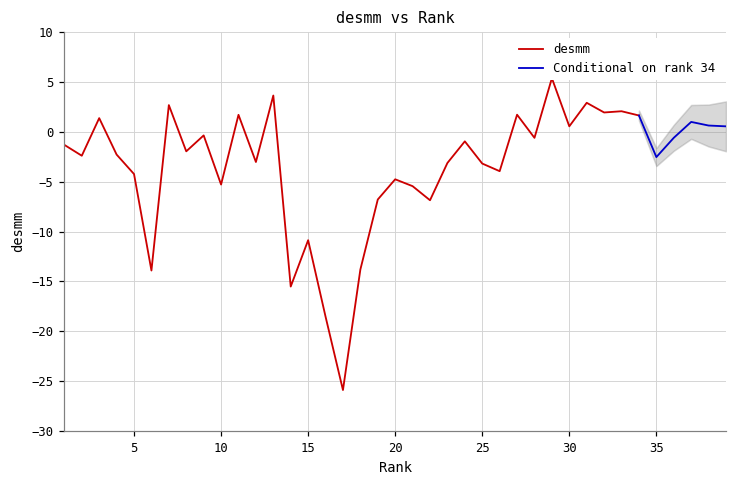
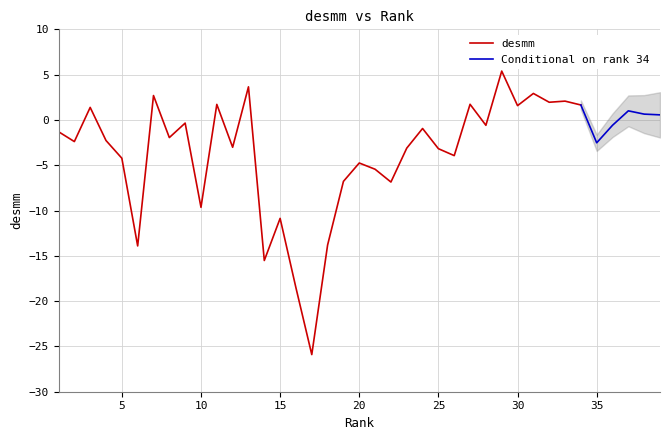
desmm, 10: -5 -> -10
desmm, 30: 1 -> 2
